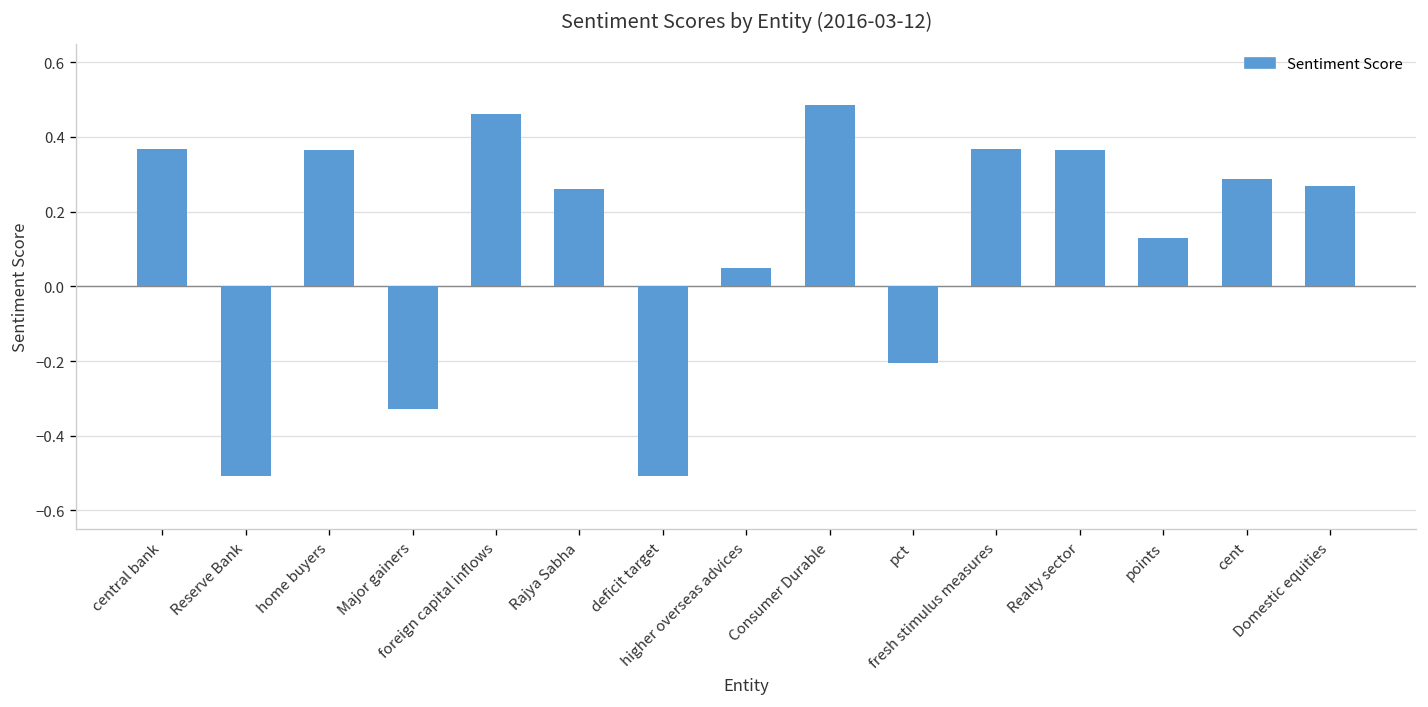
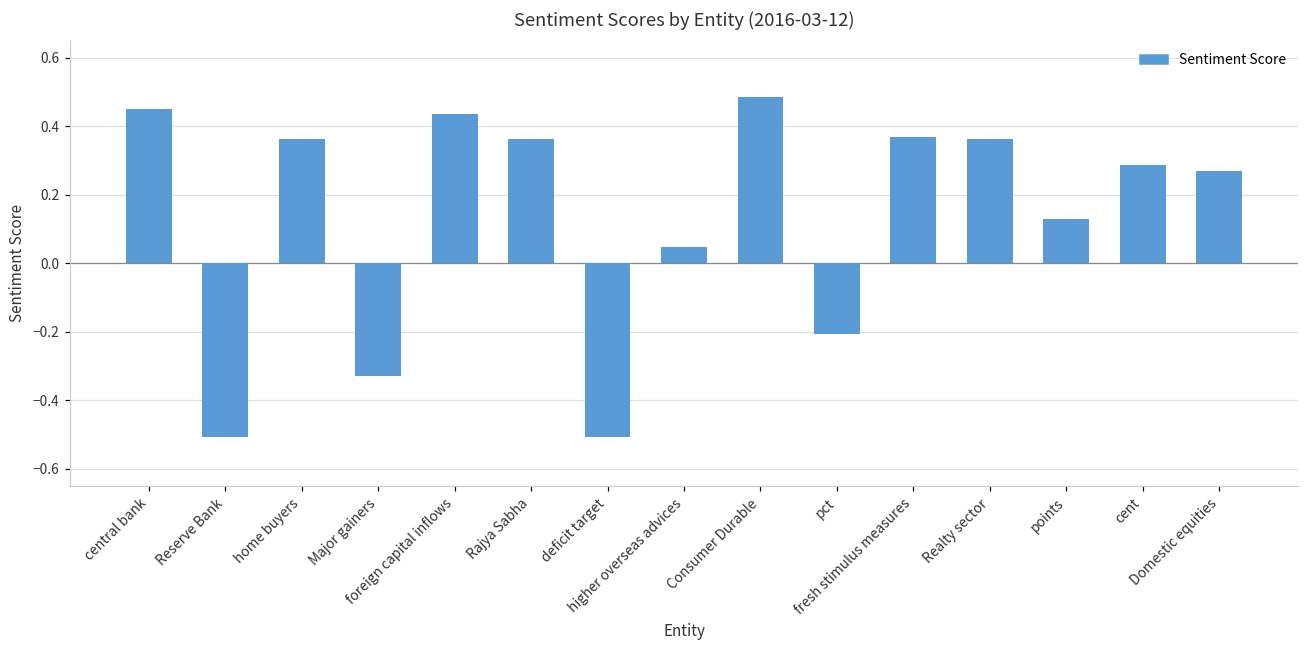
central bank: 0.37 -> 0.45
foreign capital inflows: 0.46 -> 0.44
Rajya Sabha: 0.26 -> 0.36
